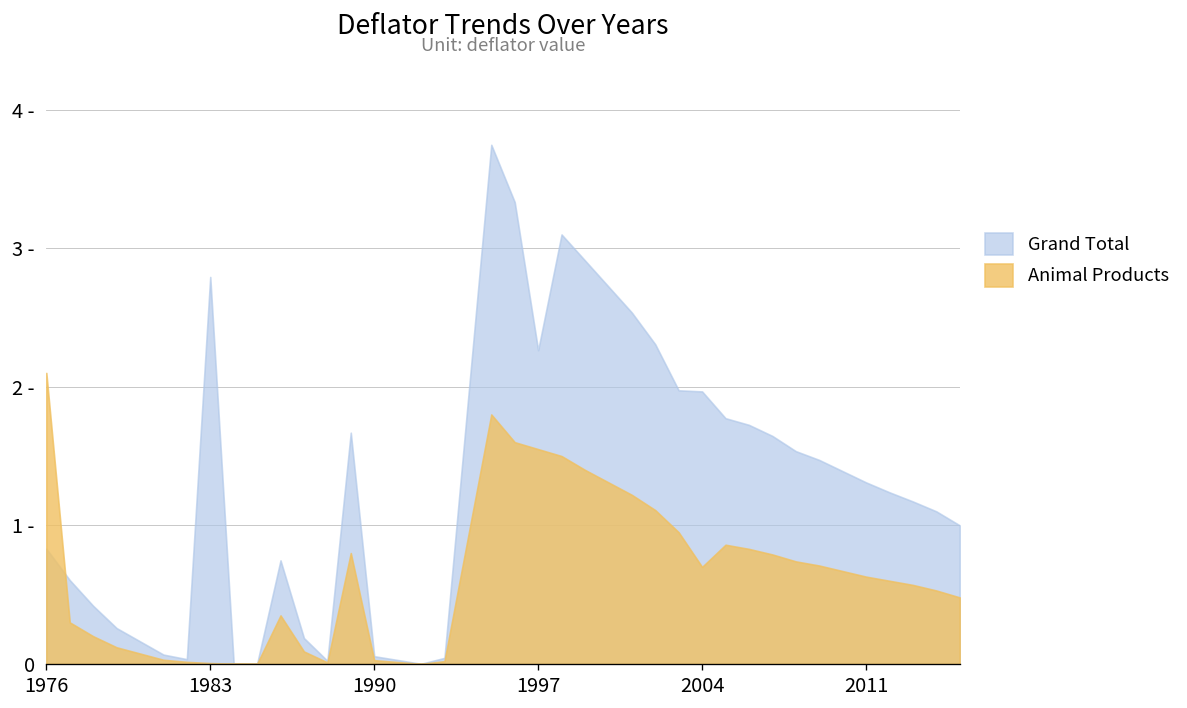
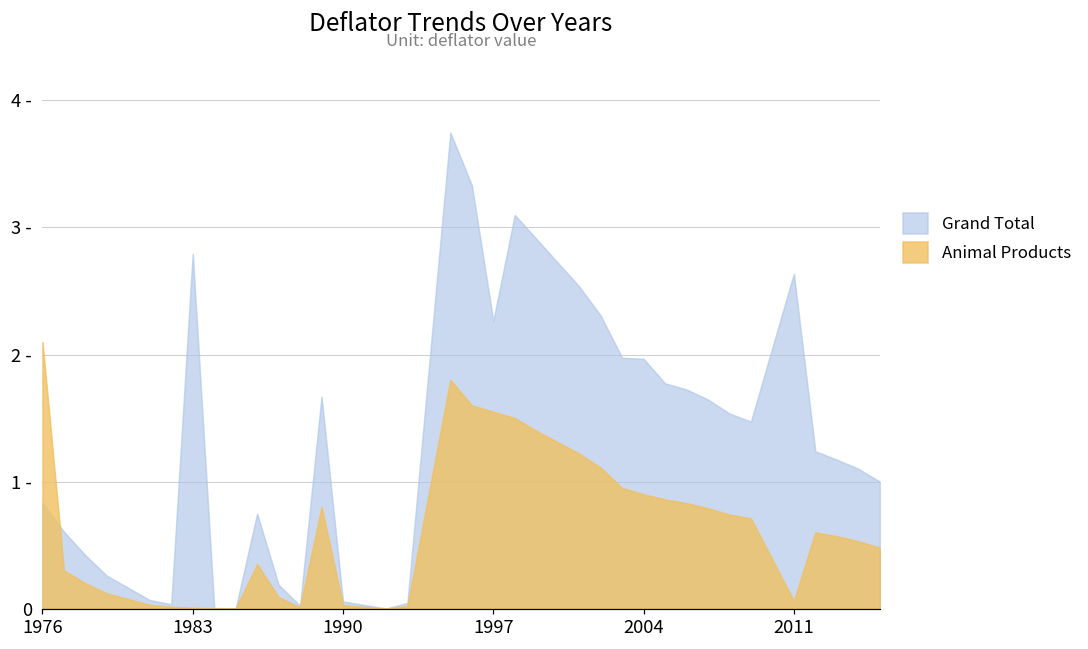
Animal Products, 2004: 0.7 - -> 0.9 -
Grand Total, 2011: 1.31 - -> 2.64 -
Animal Products, 2011: 0.63 - -> 0.06 -
